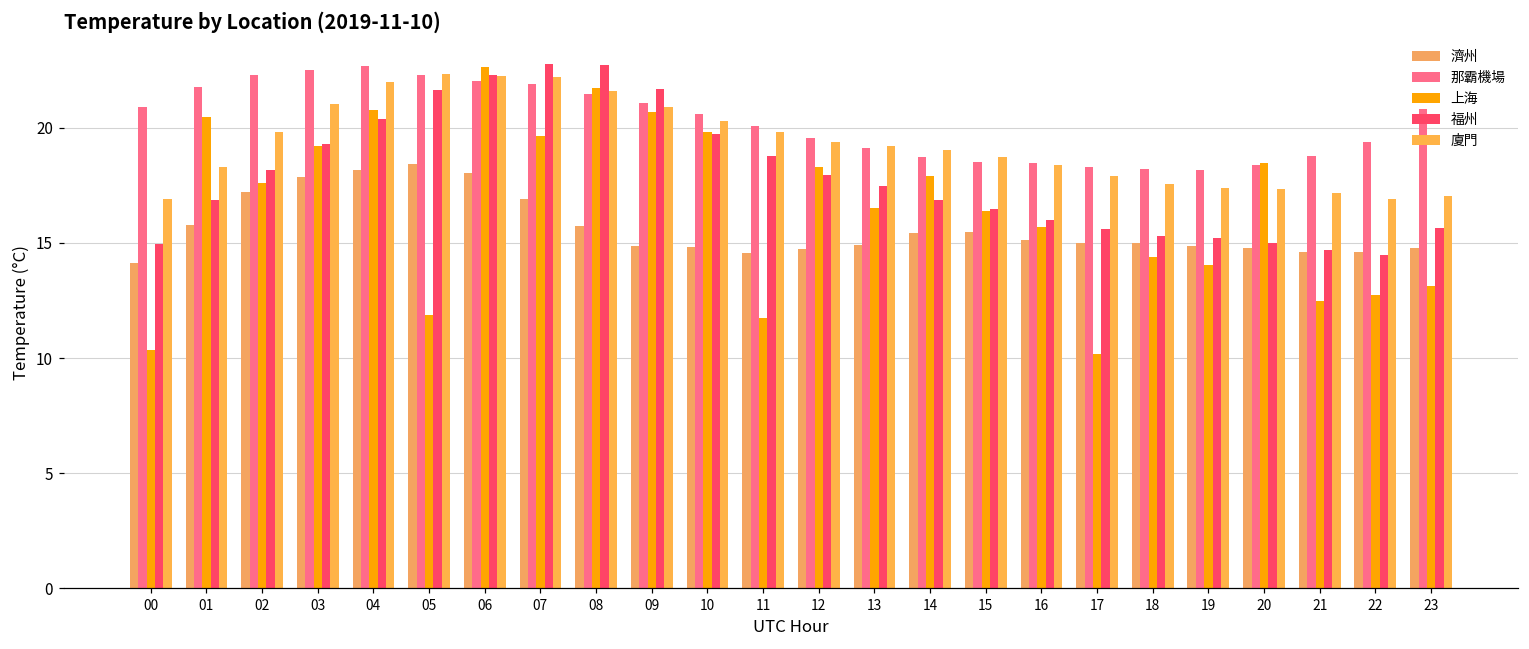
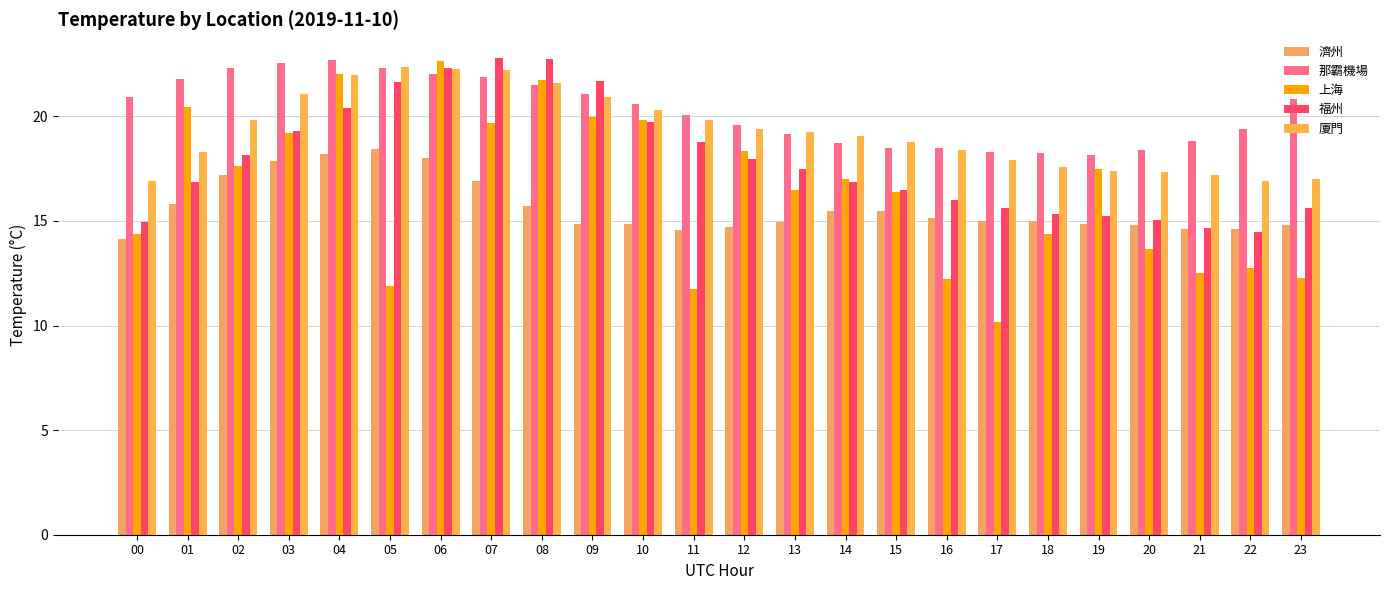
上海, 00: 10.3 -> 14.4
上海, 04: 20.8 -> 22.0
上海, 09: 20.7 -> 20.0
上海, 14: 17.9 -> 17.0
上海, 16: 15.7 -> 12.2
上海, 19: 14.0 -> 17.5
上海, 20: 18.5 -> 13.7
上海, 23: 13.1 -> 12.3
